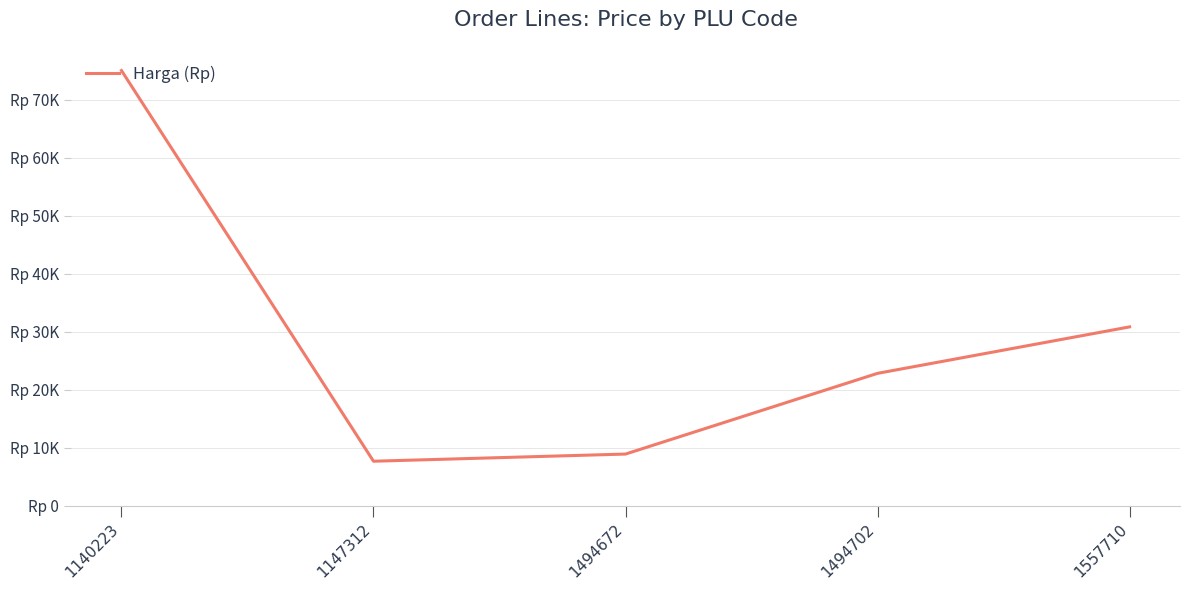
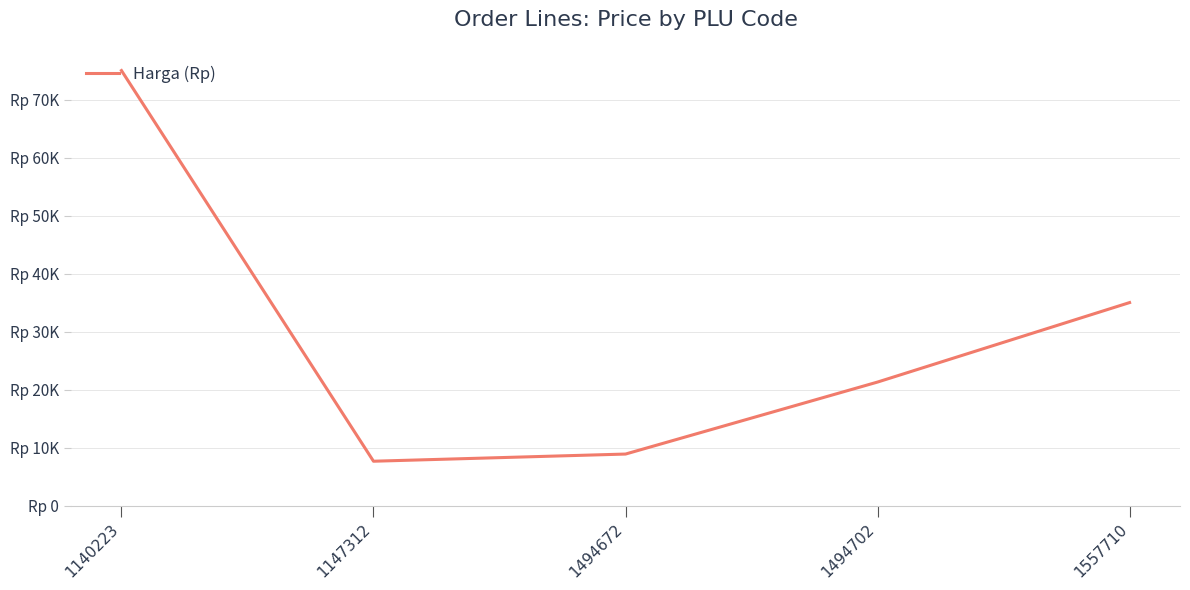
1494702: Rp 23000 -> Rp 21000
1557710: Rp 31000 -> Rp 35000
